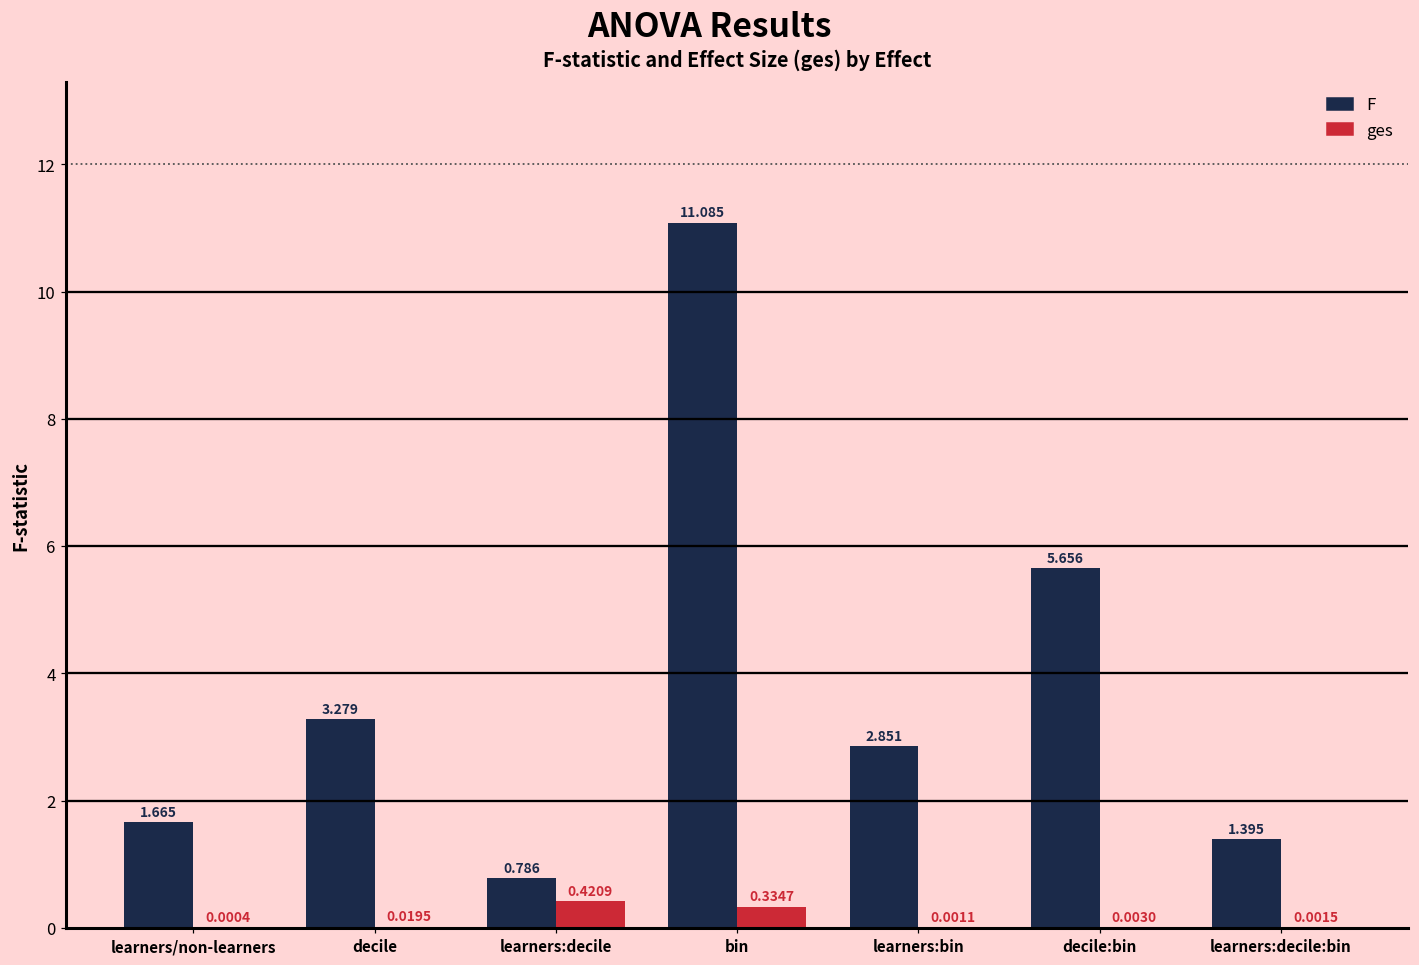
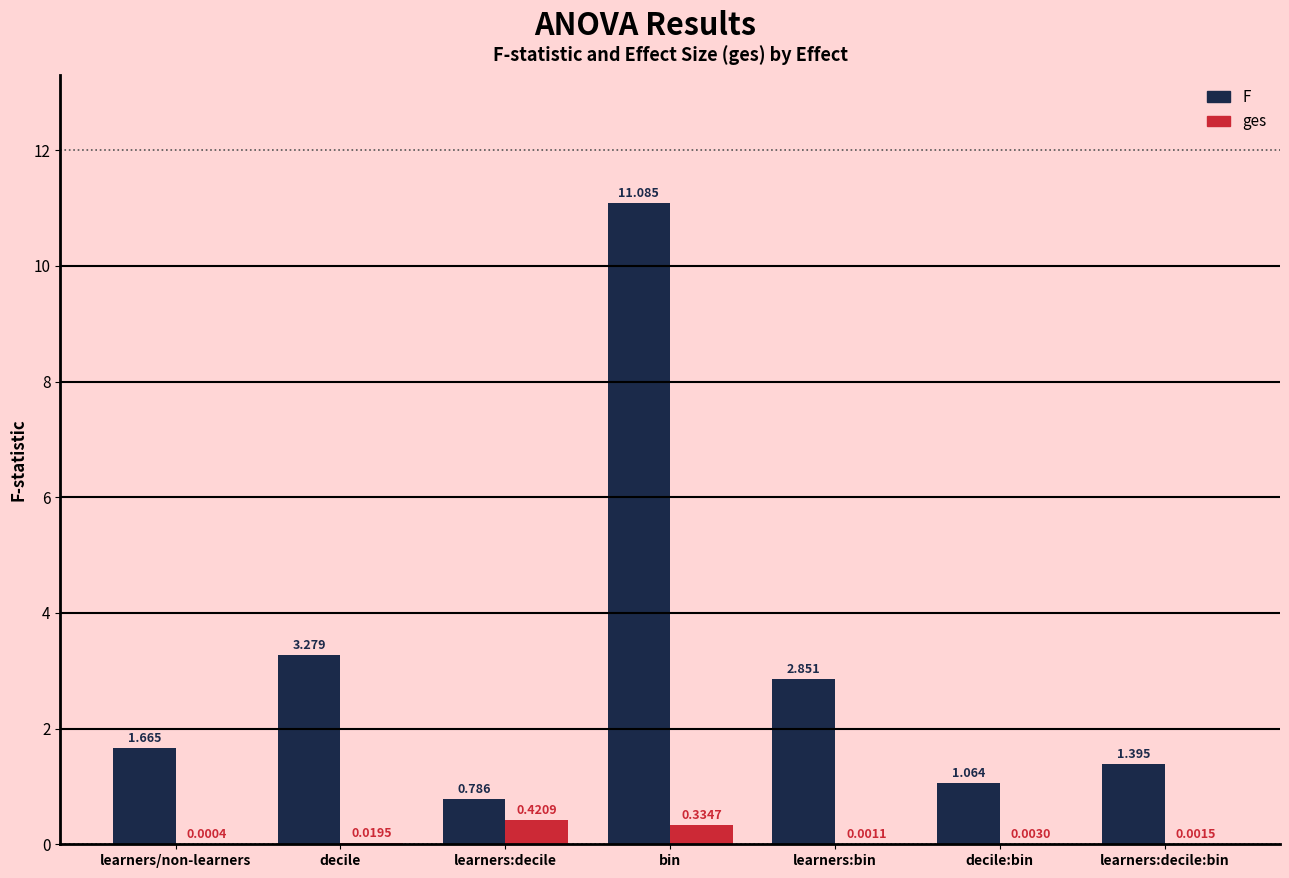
F, decile:bin: 5.656 -> 1.064
